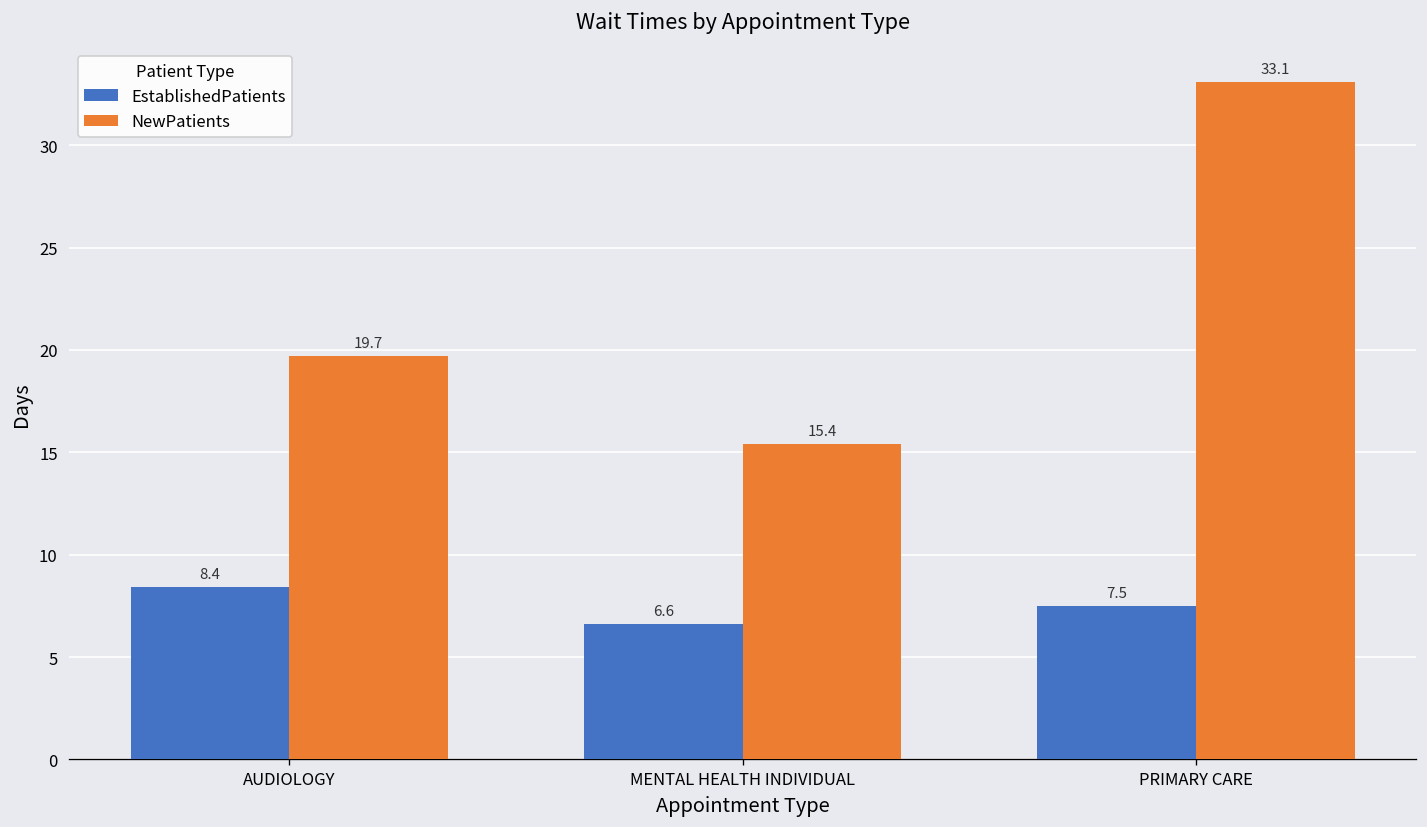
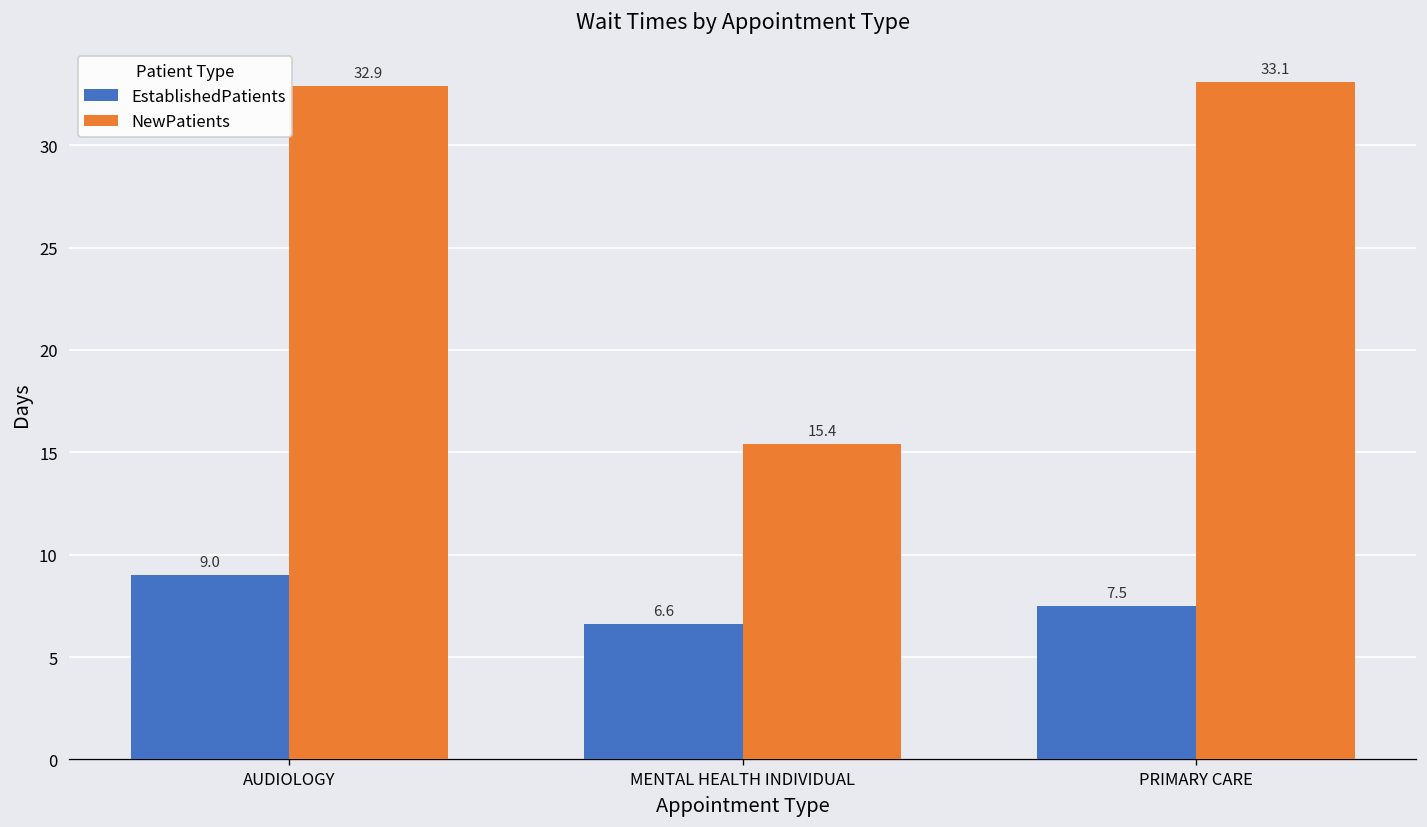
EstablishedPatients, AUDIOLOGY: 8.4 -> 9.0
NewPatients, AUDIOLOGY: 19.7 -> 32.9
